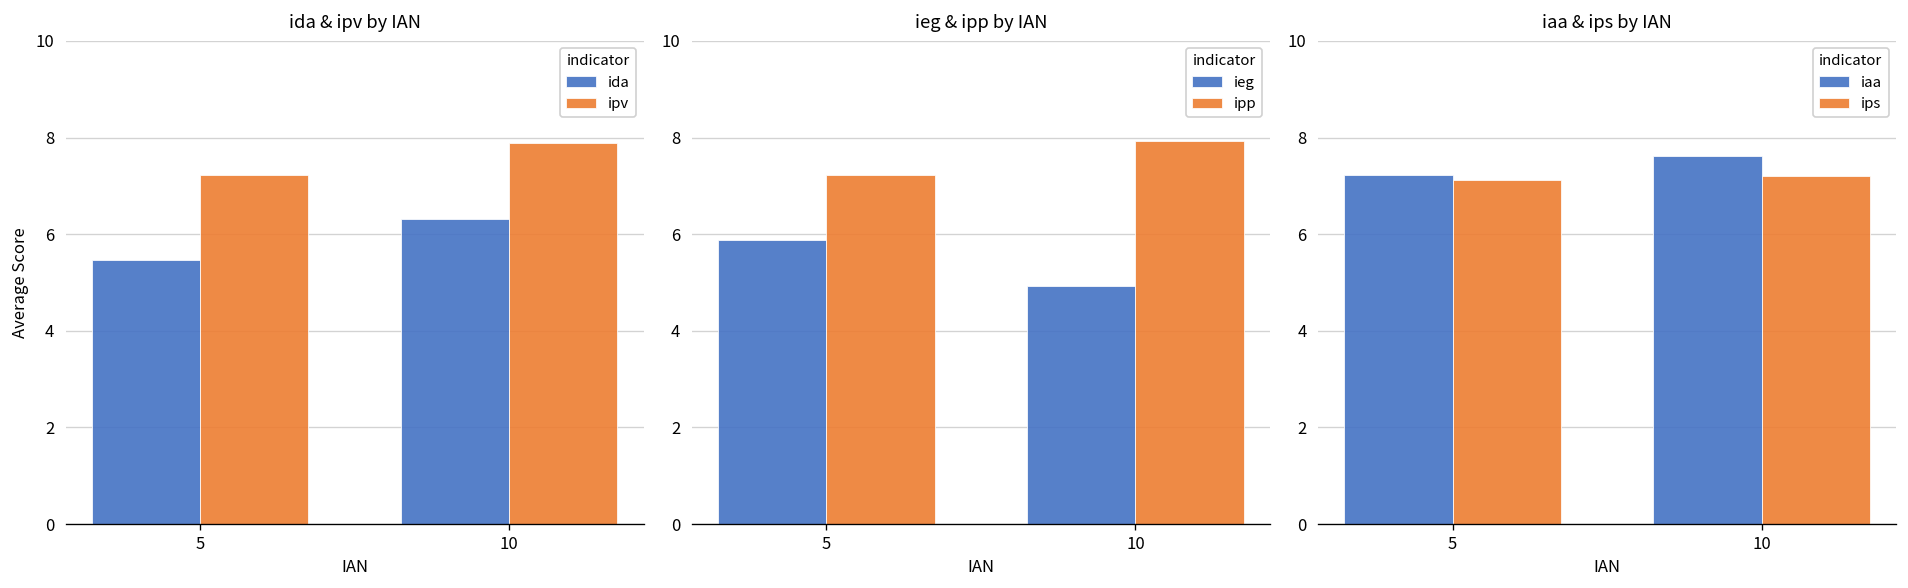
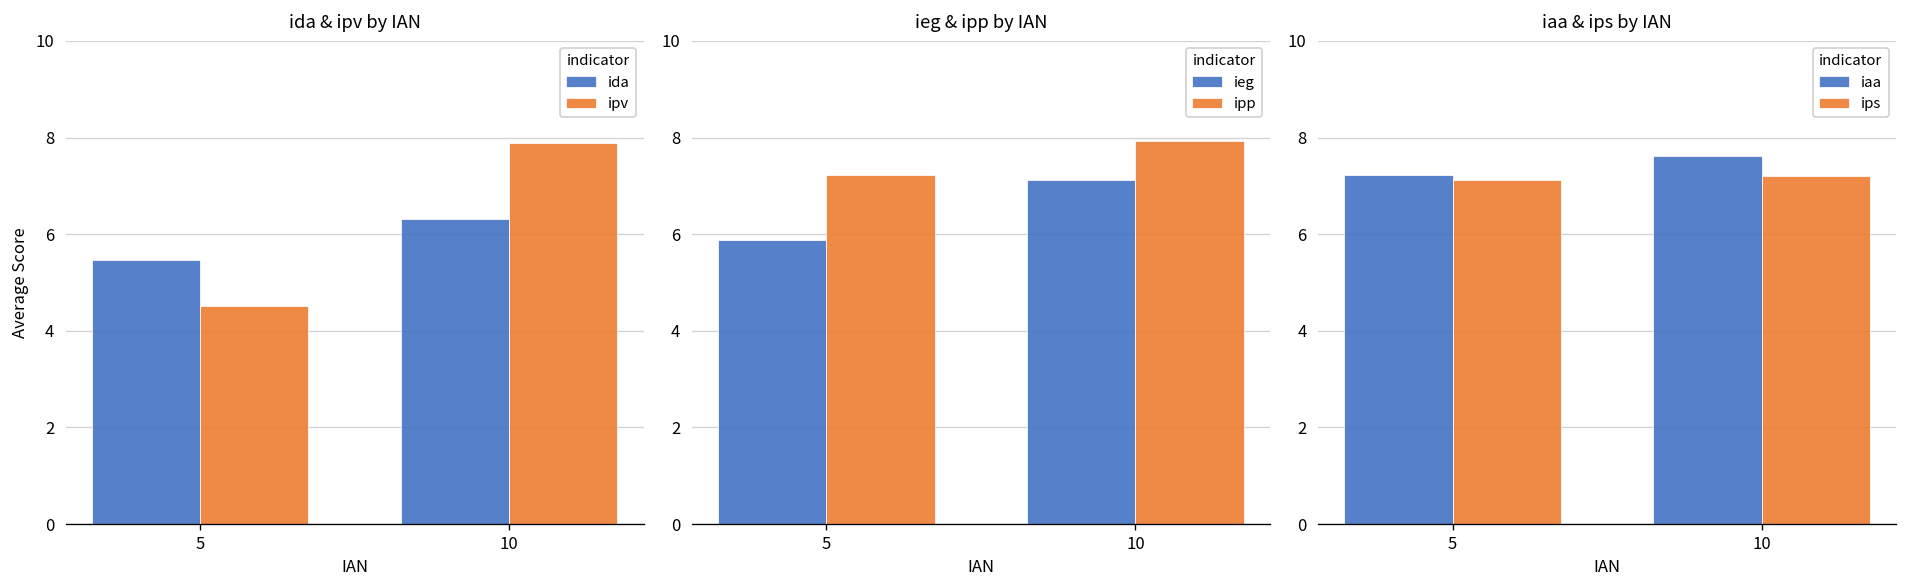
ida & ipv by IAN, ipv, 5: 7.2 -> 4.5
ieg & ipp by IAN, ieg, 10: 4.9 -> 7.1
